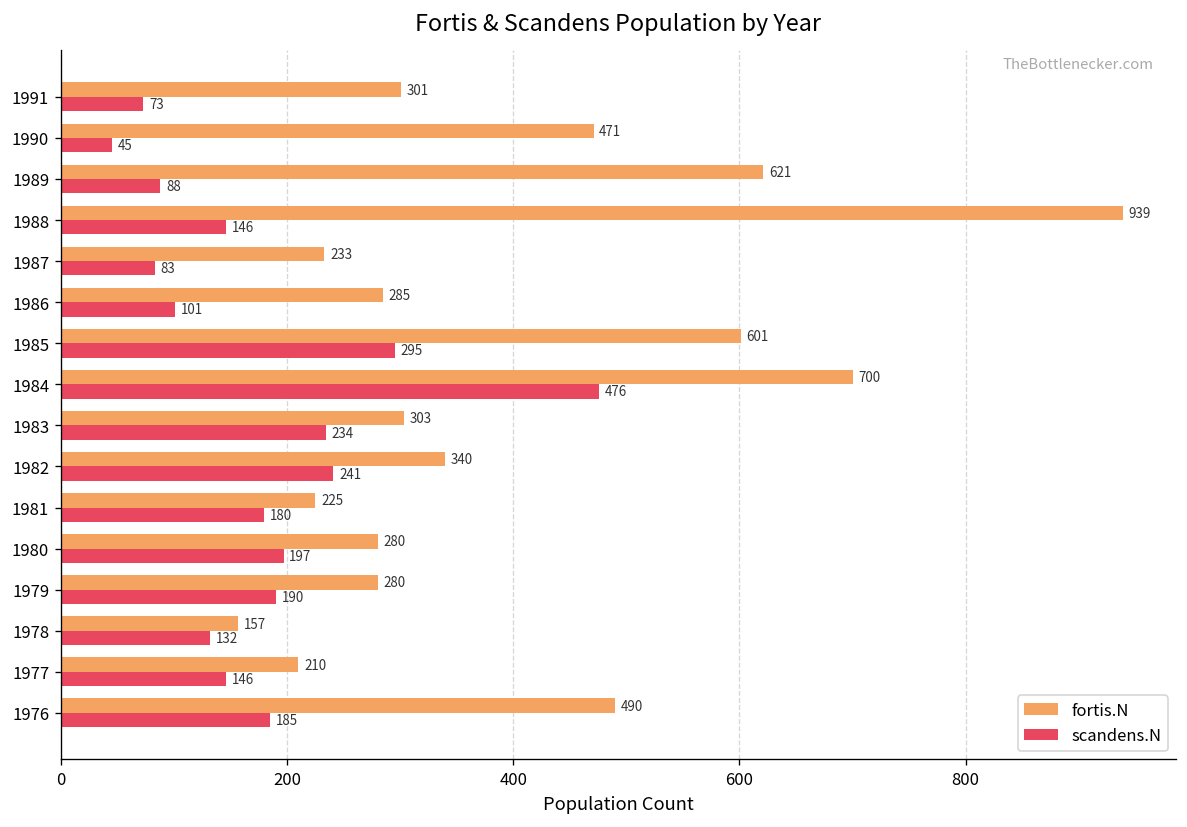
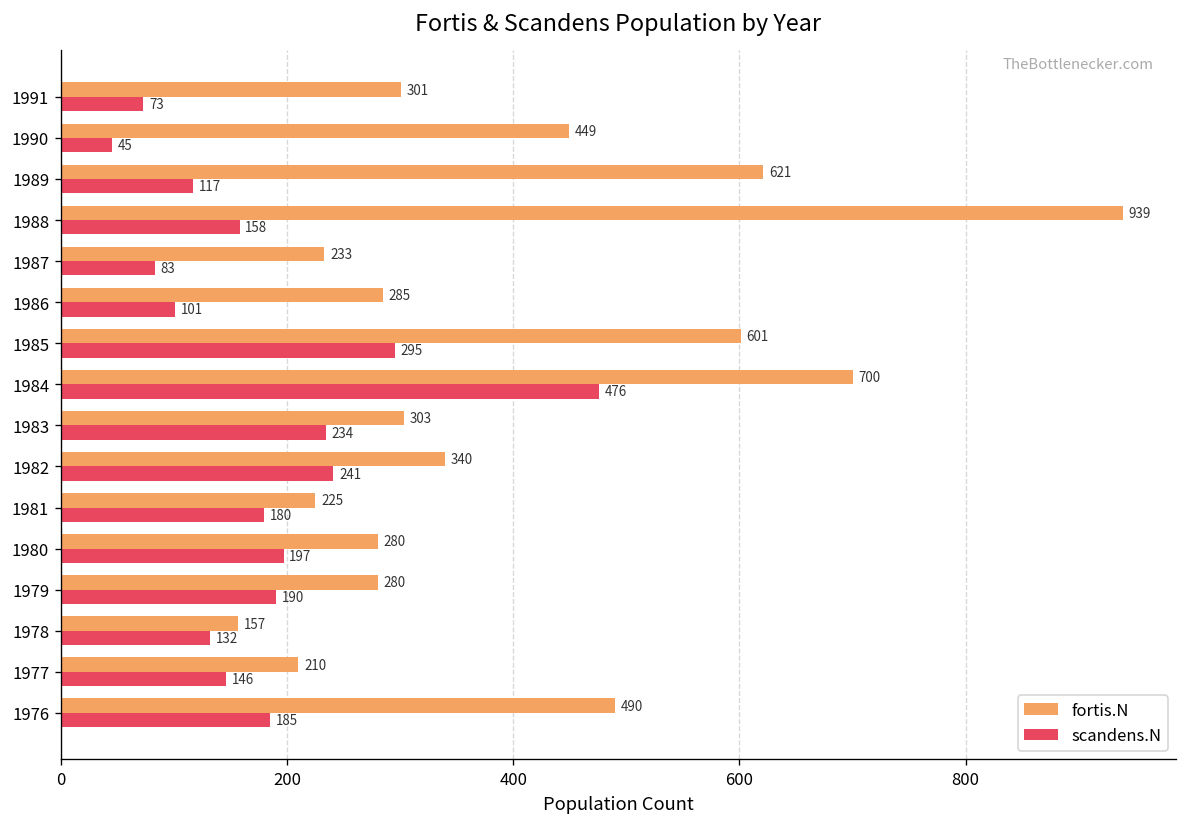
fortis.N, 1990: 471 -> 449
scandens.N, 1989: 88 -> 117
scandens.N, 1988: 146 -> 158
